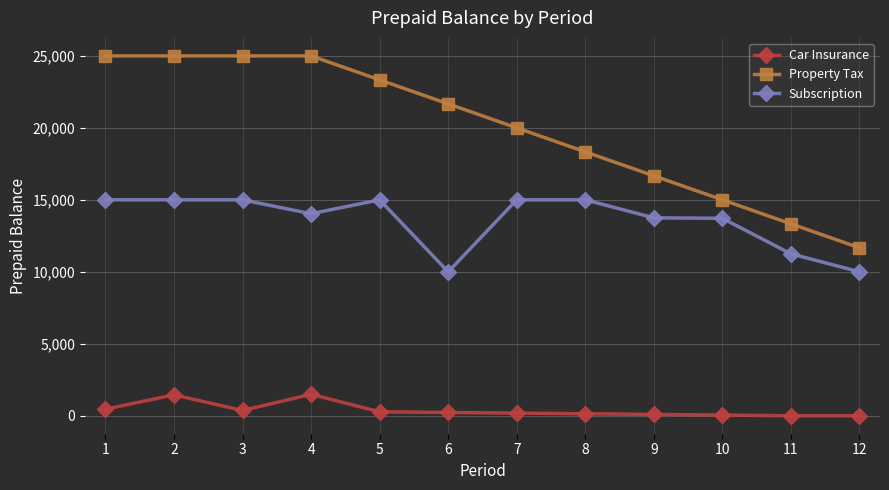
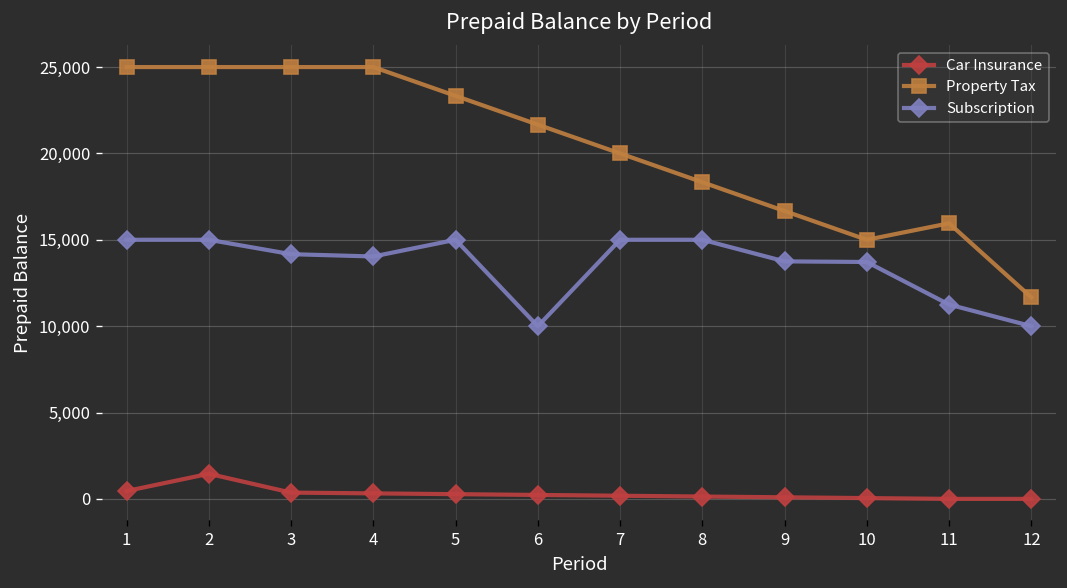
Subscription, 3: 15,000 -> 14,200
Car Insurance, 4: 1,500 -> 300
Property Tax, 11: 13,300 -> 16,000
